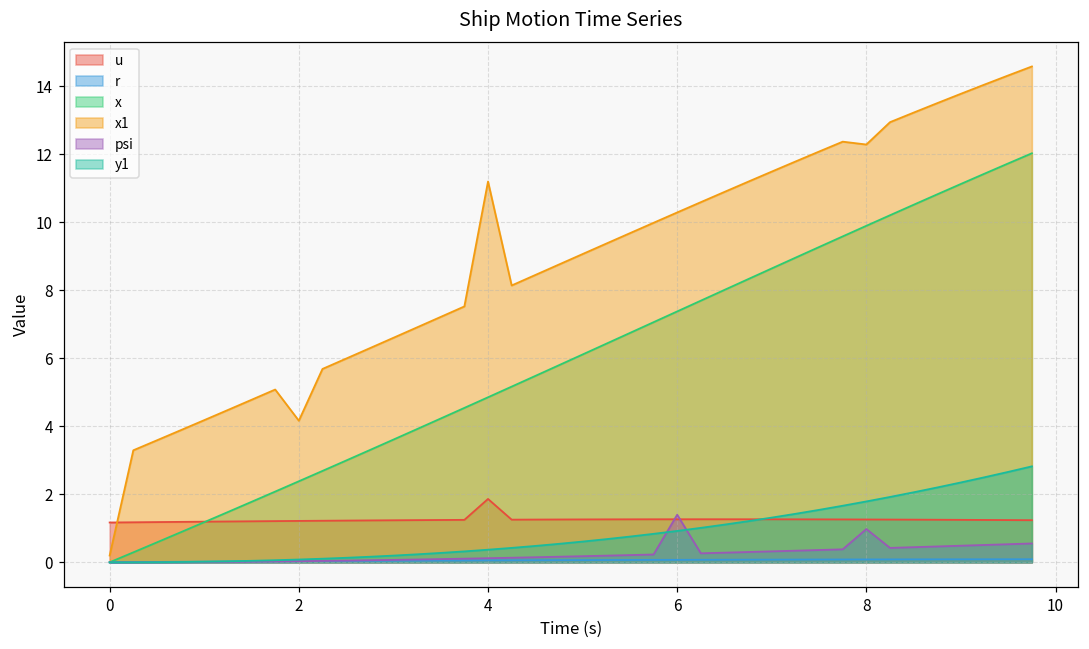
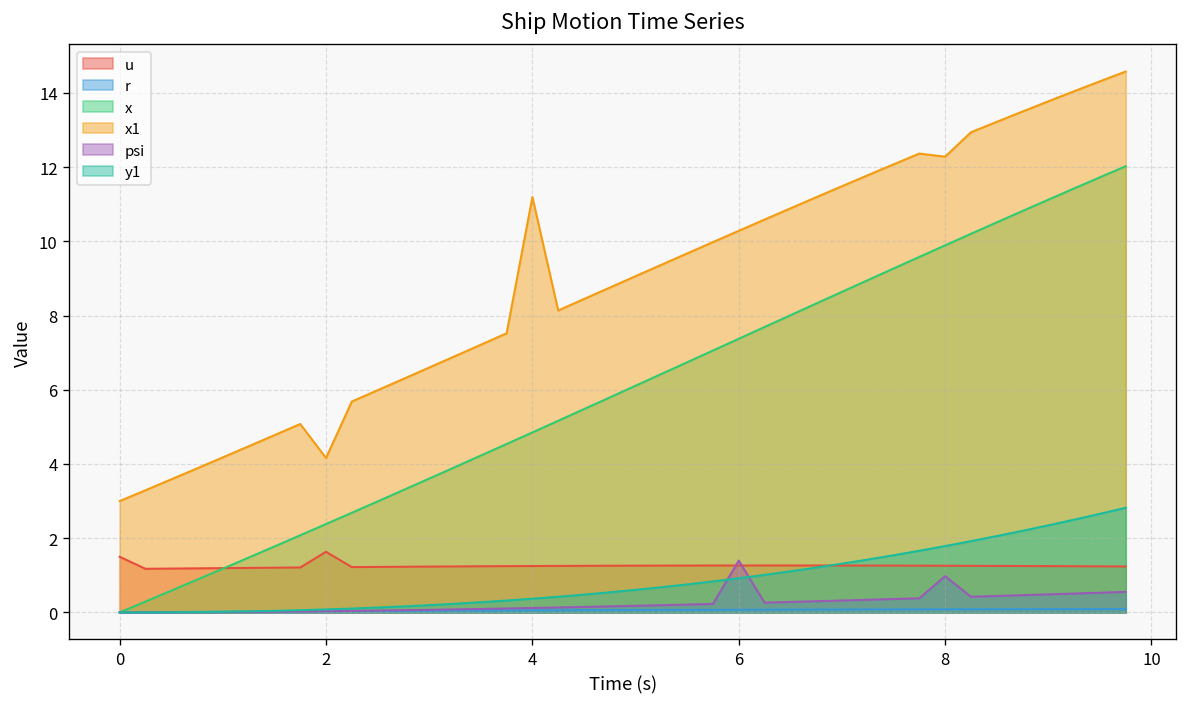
u, 0: 1.2 -> 1.5
x1, 0: 0.2 -> 3.0
u, 2: 1.2 -> 1.6
u, 4: 1.9 -> 1.3
